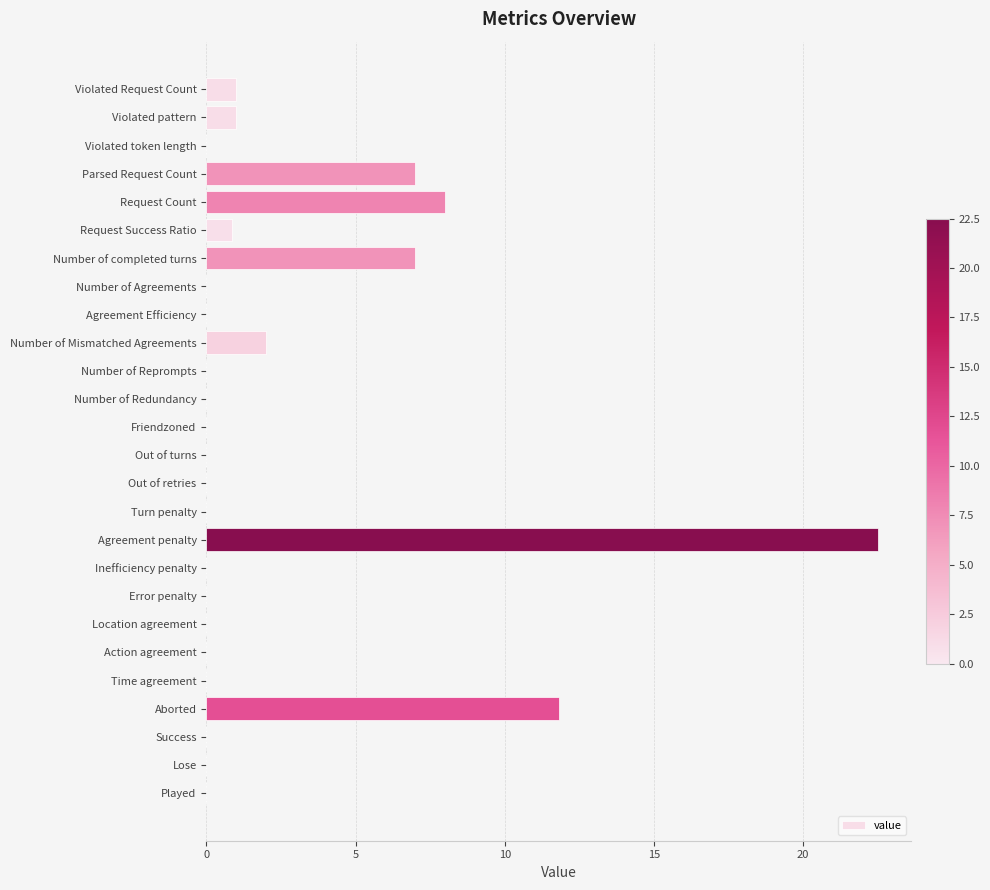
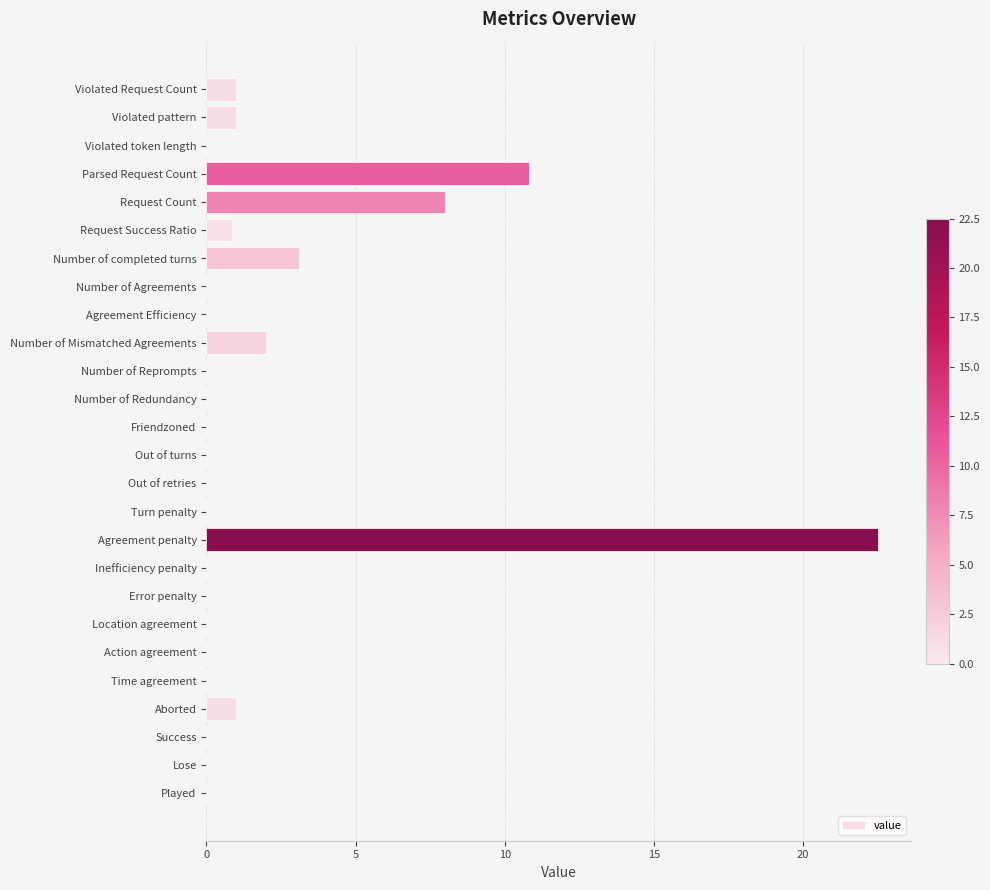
Parsed Request Count: 7.0 -> 10.8
Number of completed turns: 7.0 -> 3.1
Aborted: 11.8 -> 1.0
